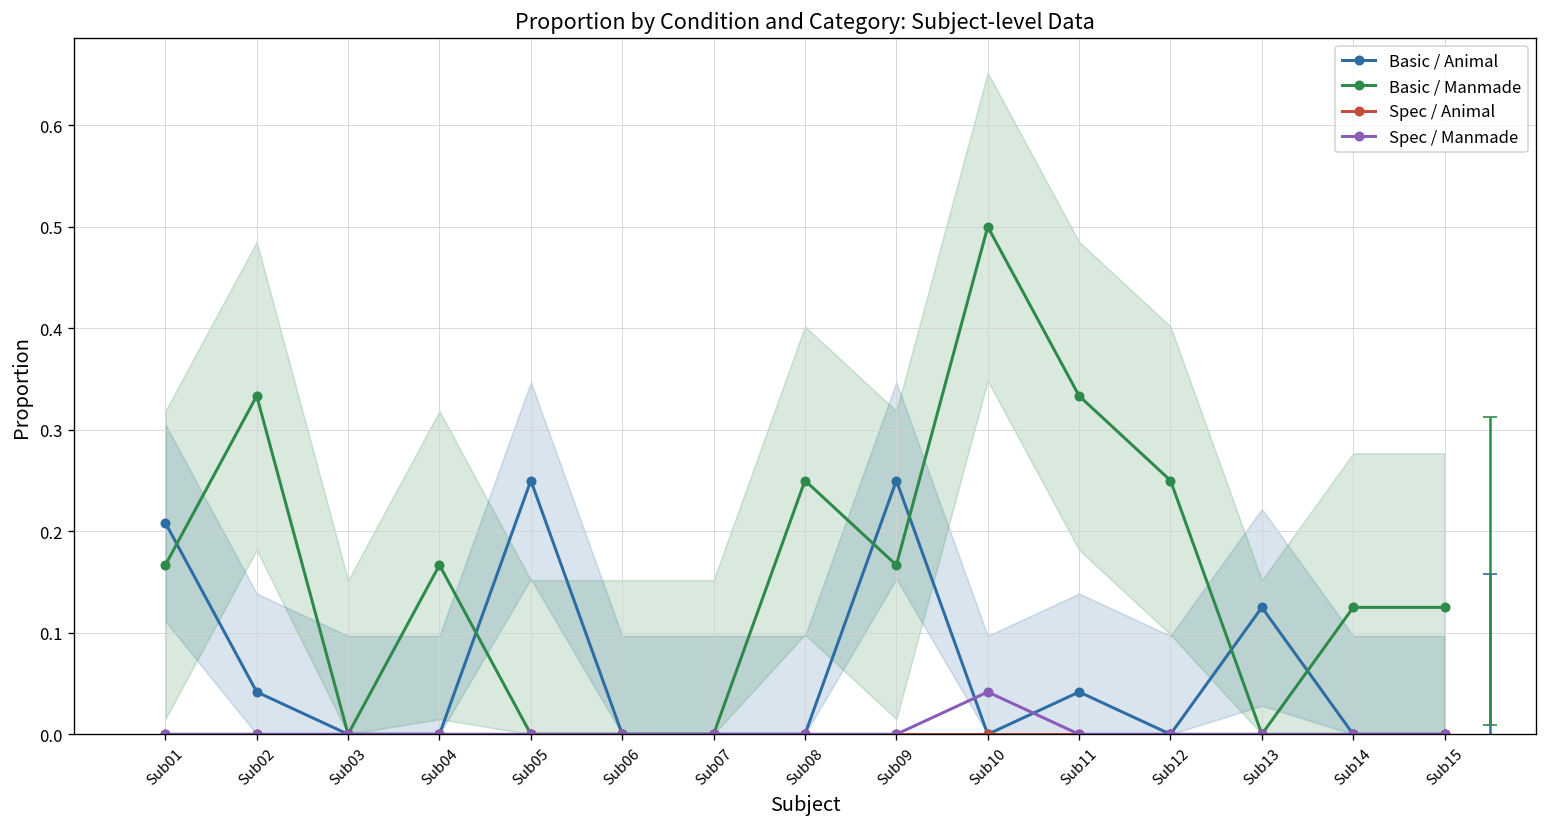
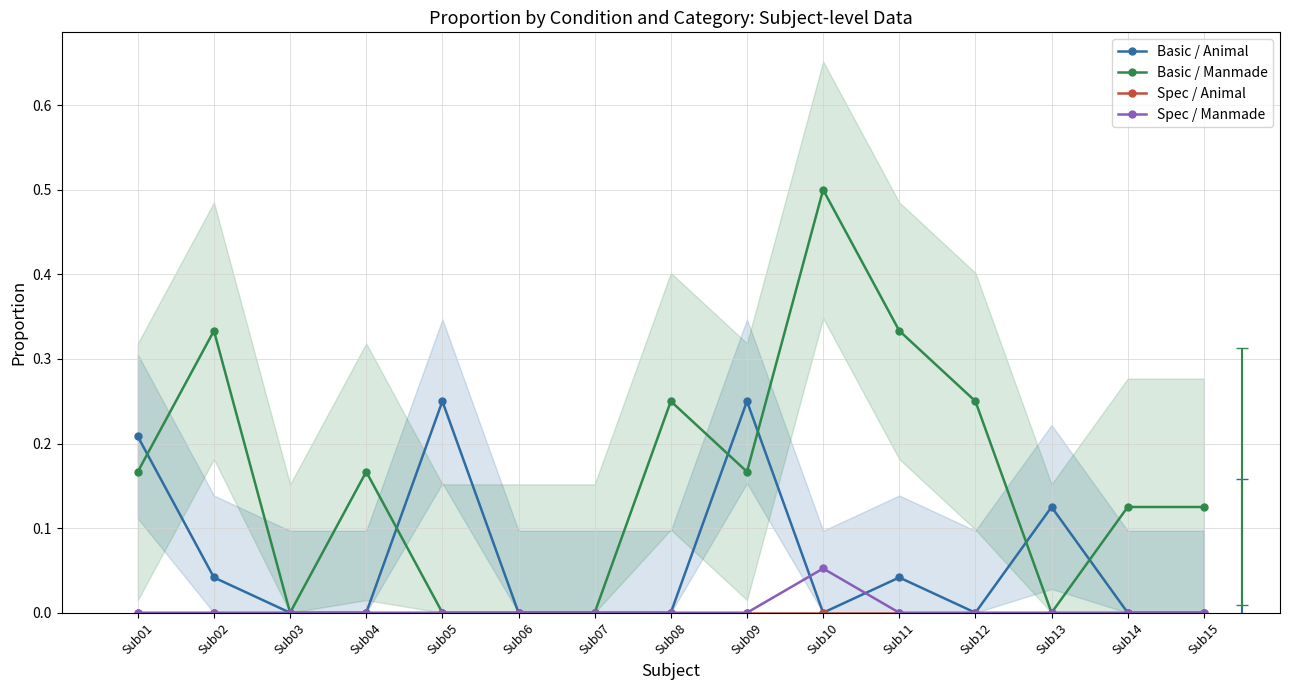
Spec / Manmade, Sub10: 0.04 -> 0.05
